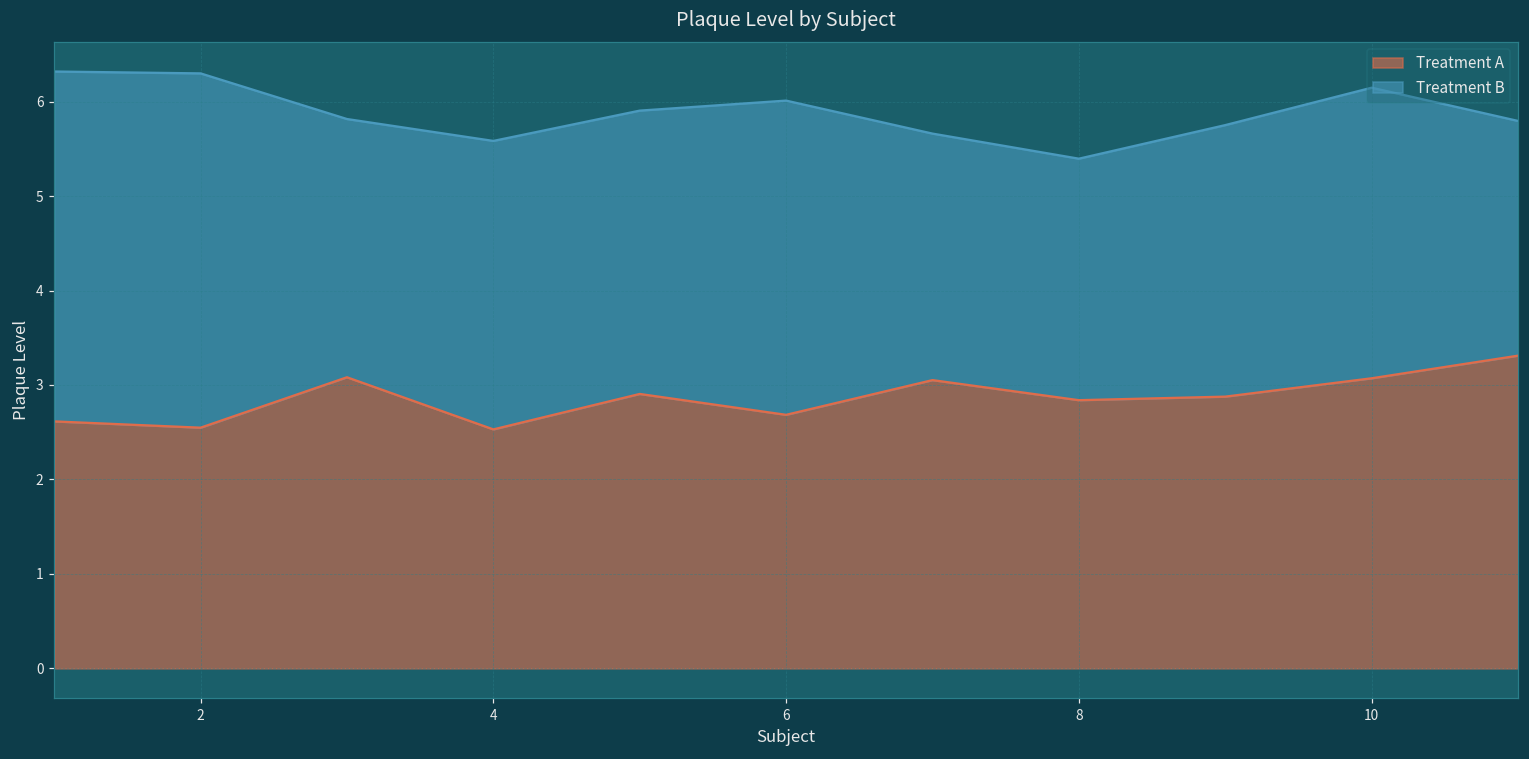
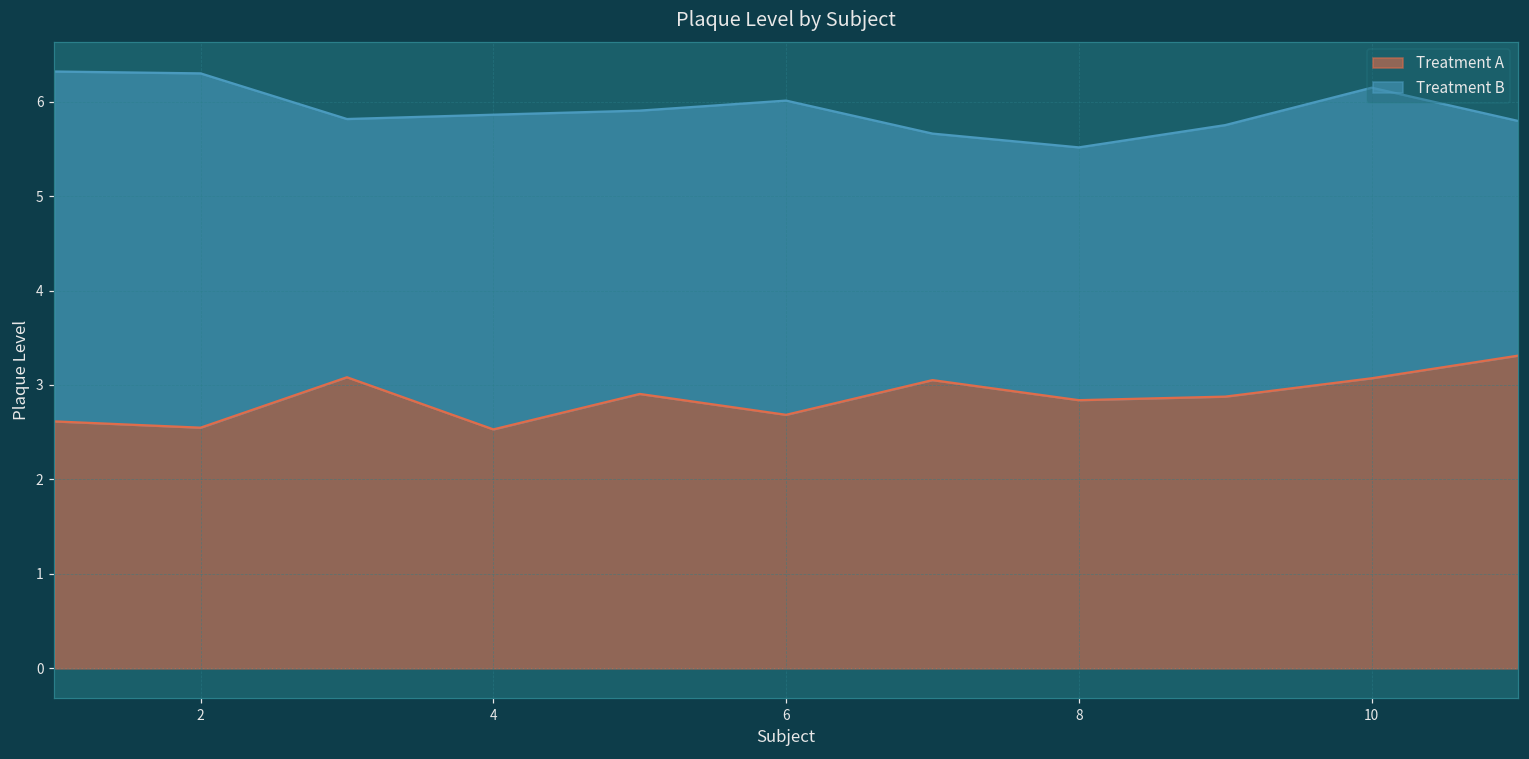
Treatment B, 4: 3.1 -> 3.3
Treatment B, 8: 2.6 -> 2.7
